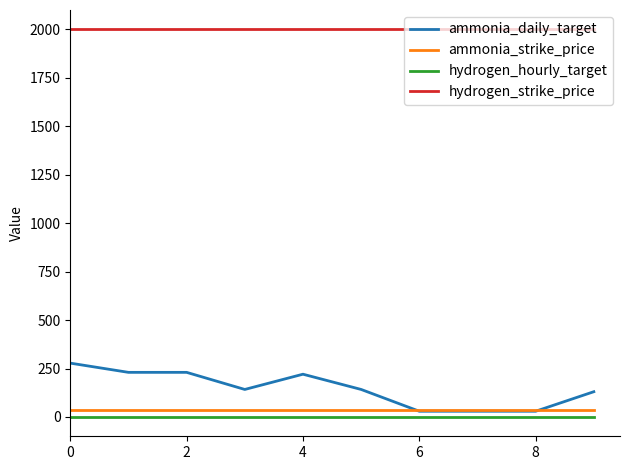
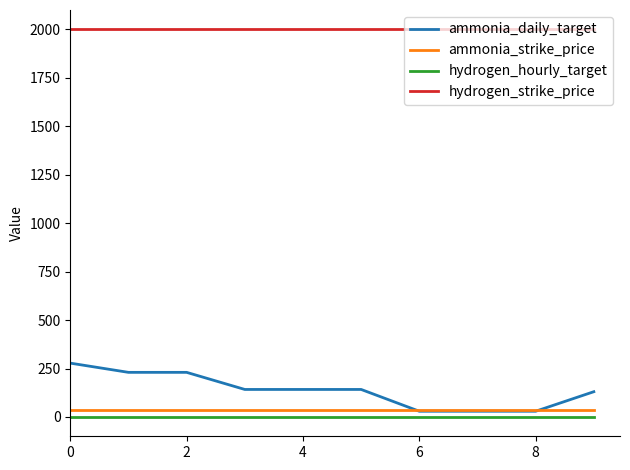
ammonia_daily_target, 4: 220 -> 140
